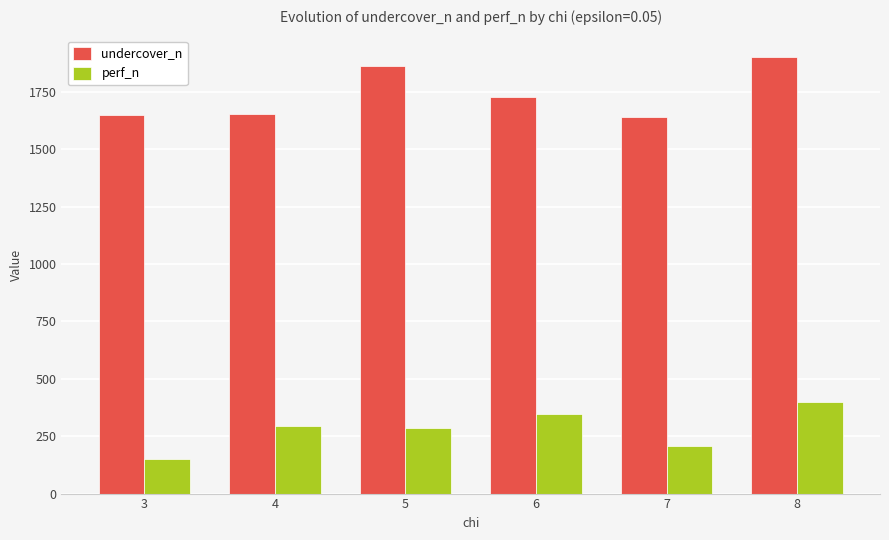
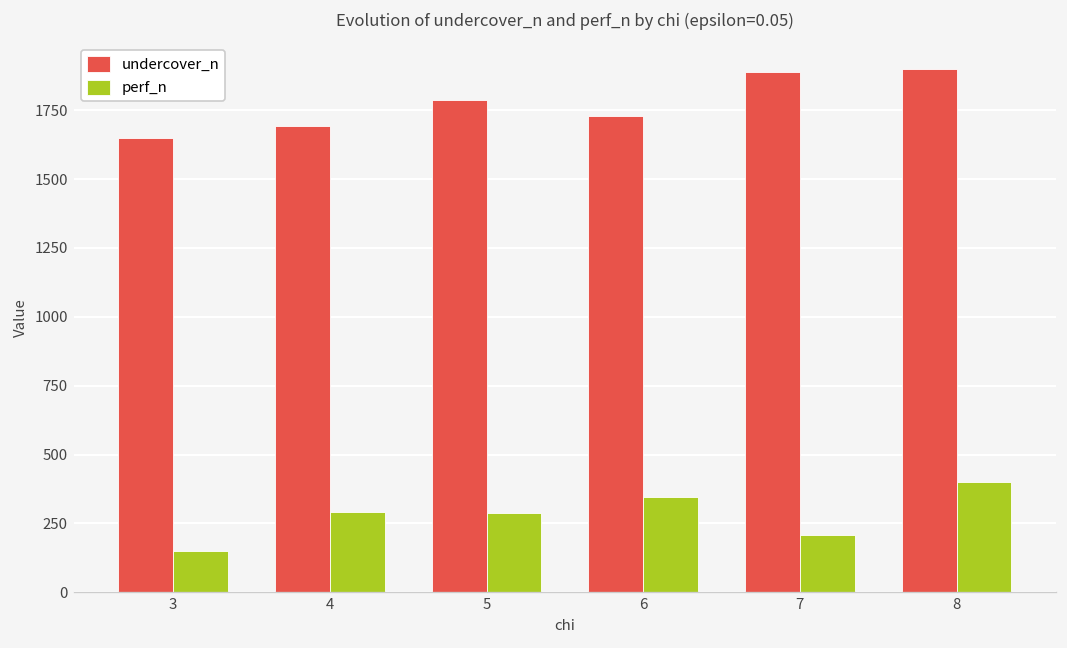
undercover_n, 4: 1650 -> 1690
undercover_n, 5: 1860 -> 1790
undercover_n, 7: 1640 -> 1890
